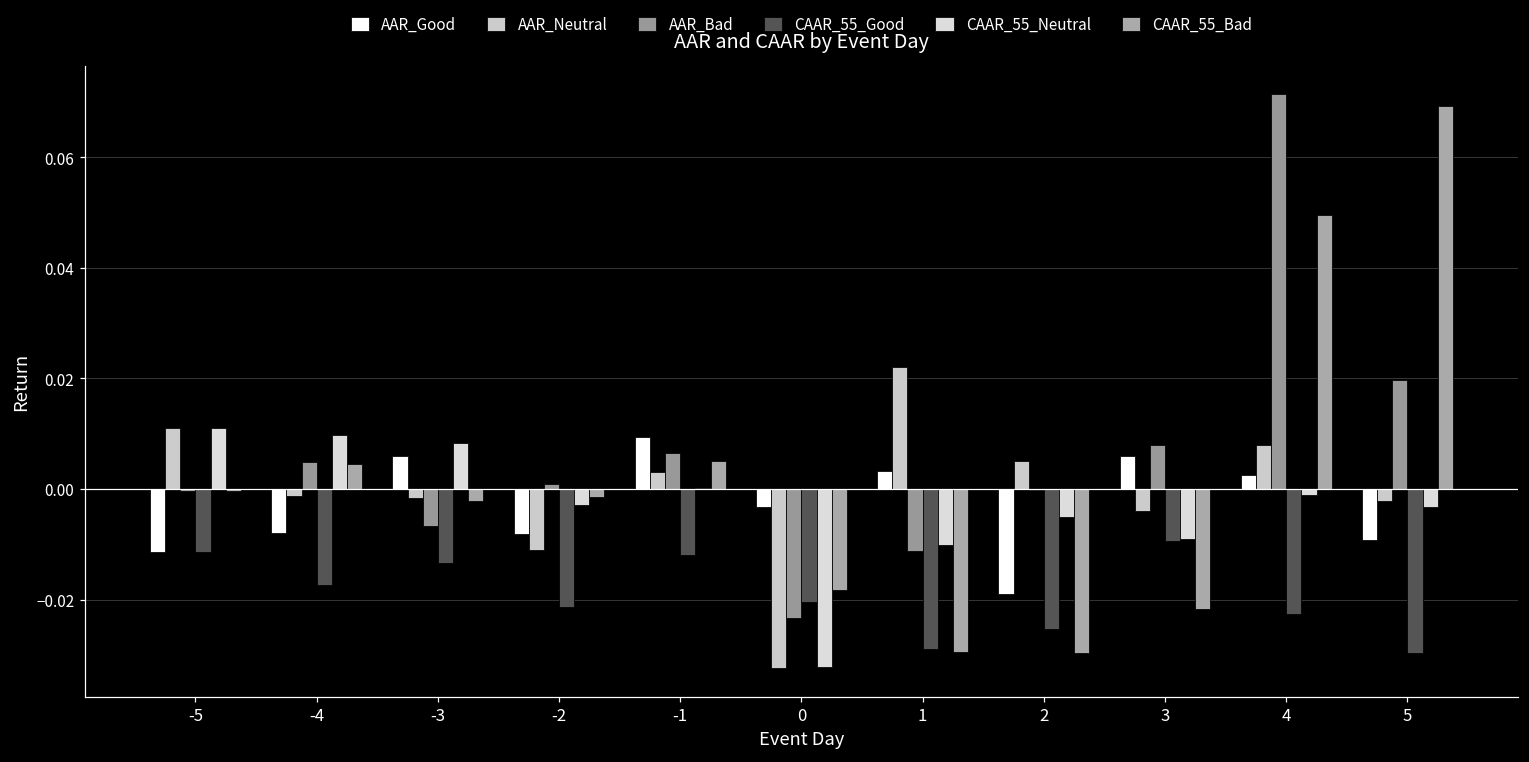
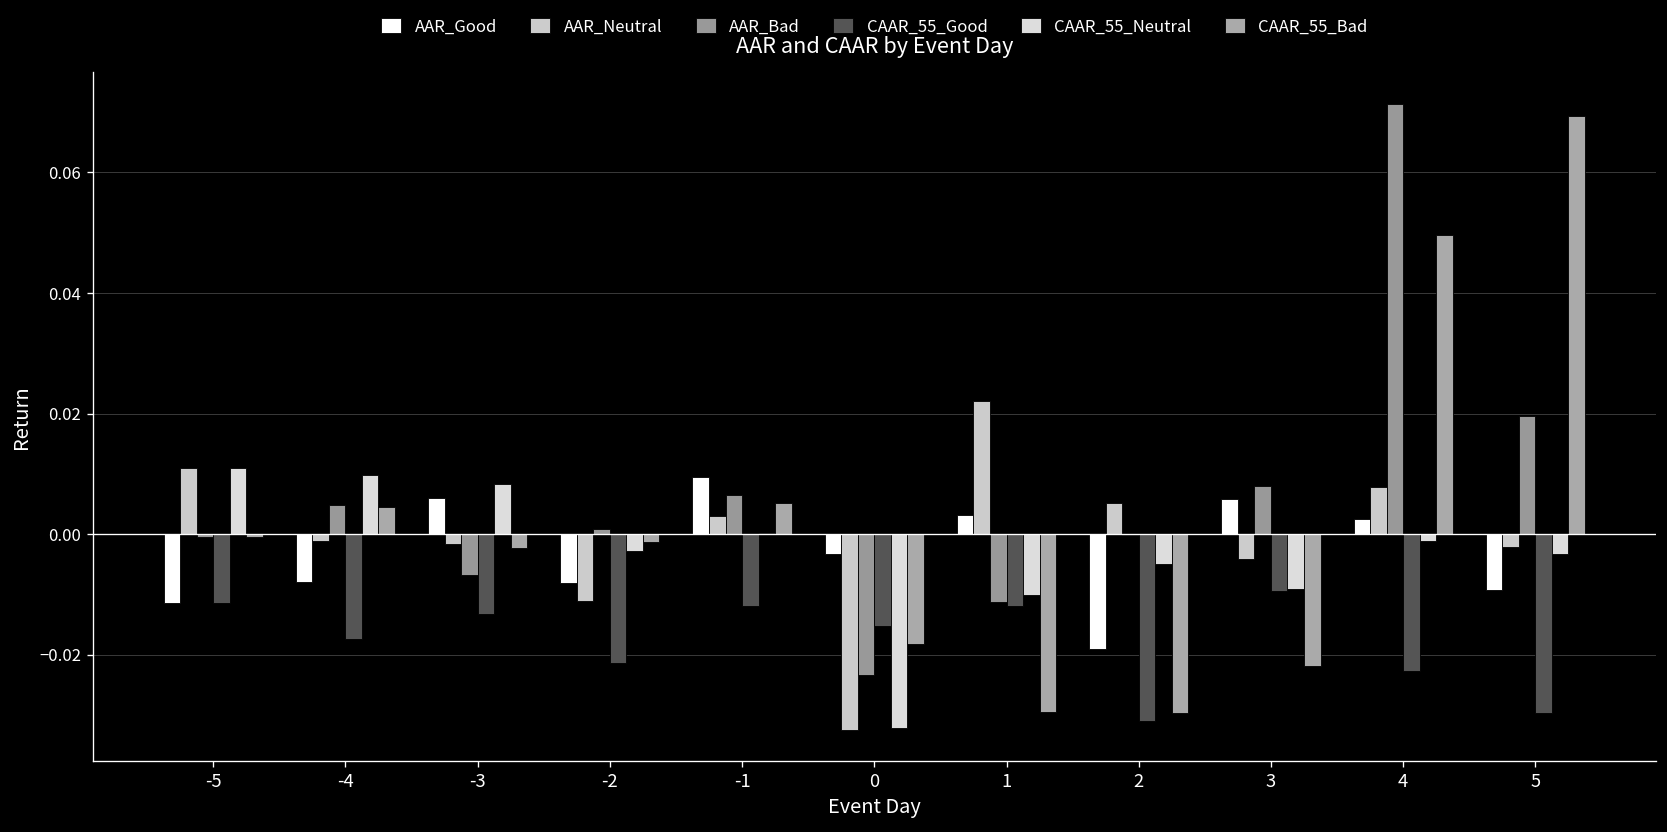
CAAR_55_Good, 0: -0.020 -> -0.015
CAAR_55_Good, 1: -0.029 -> -0.012
CAAR_55_Good, 2: -0.025 -> -0.031
